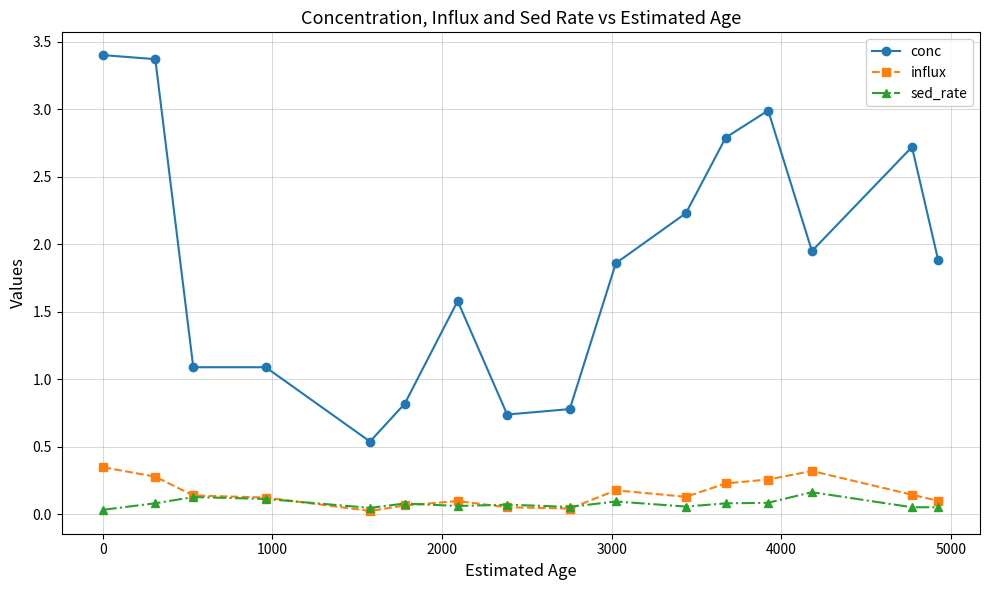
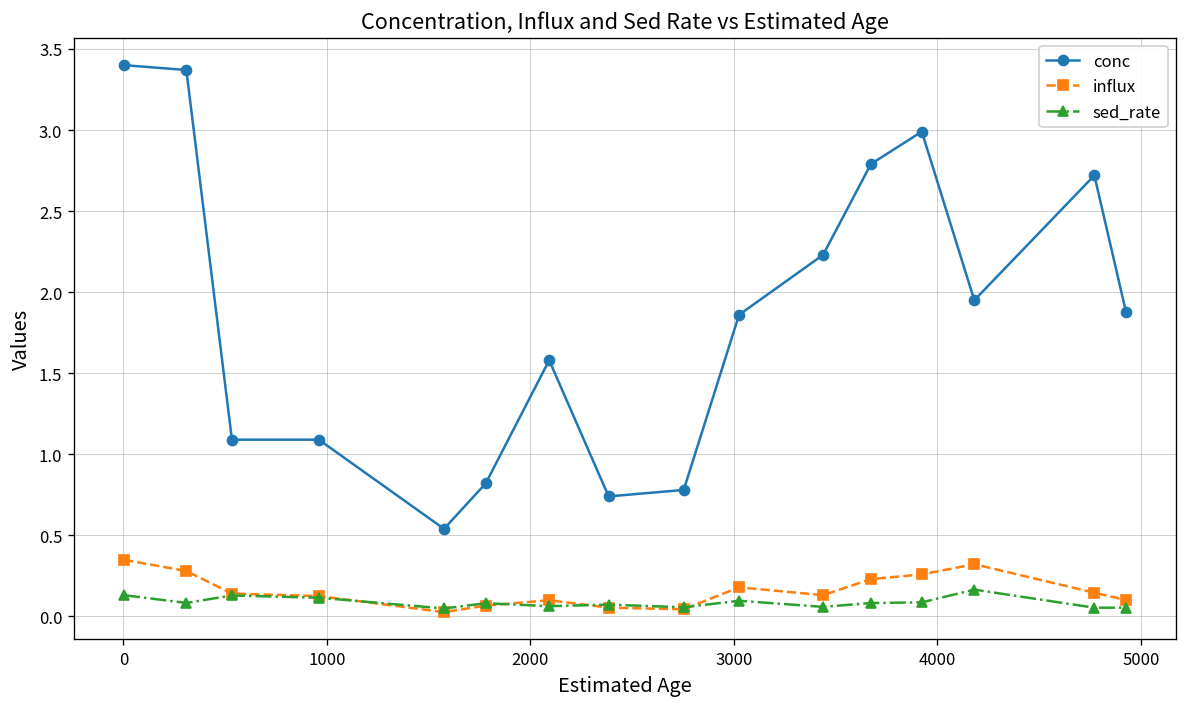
sed_rate, 0: 0.03 -> 0.13
